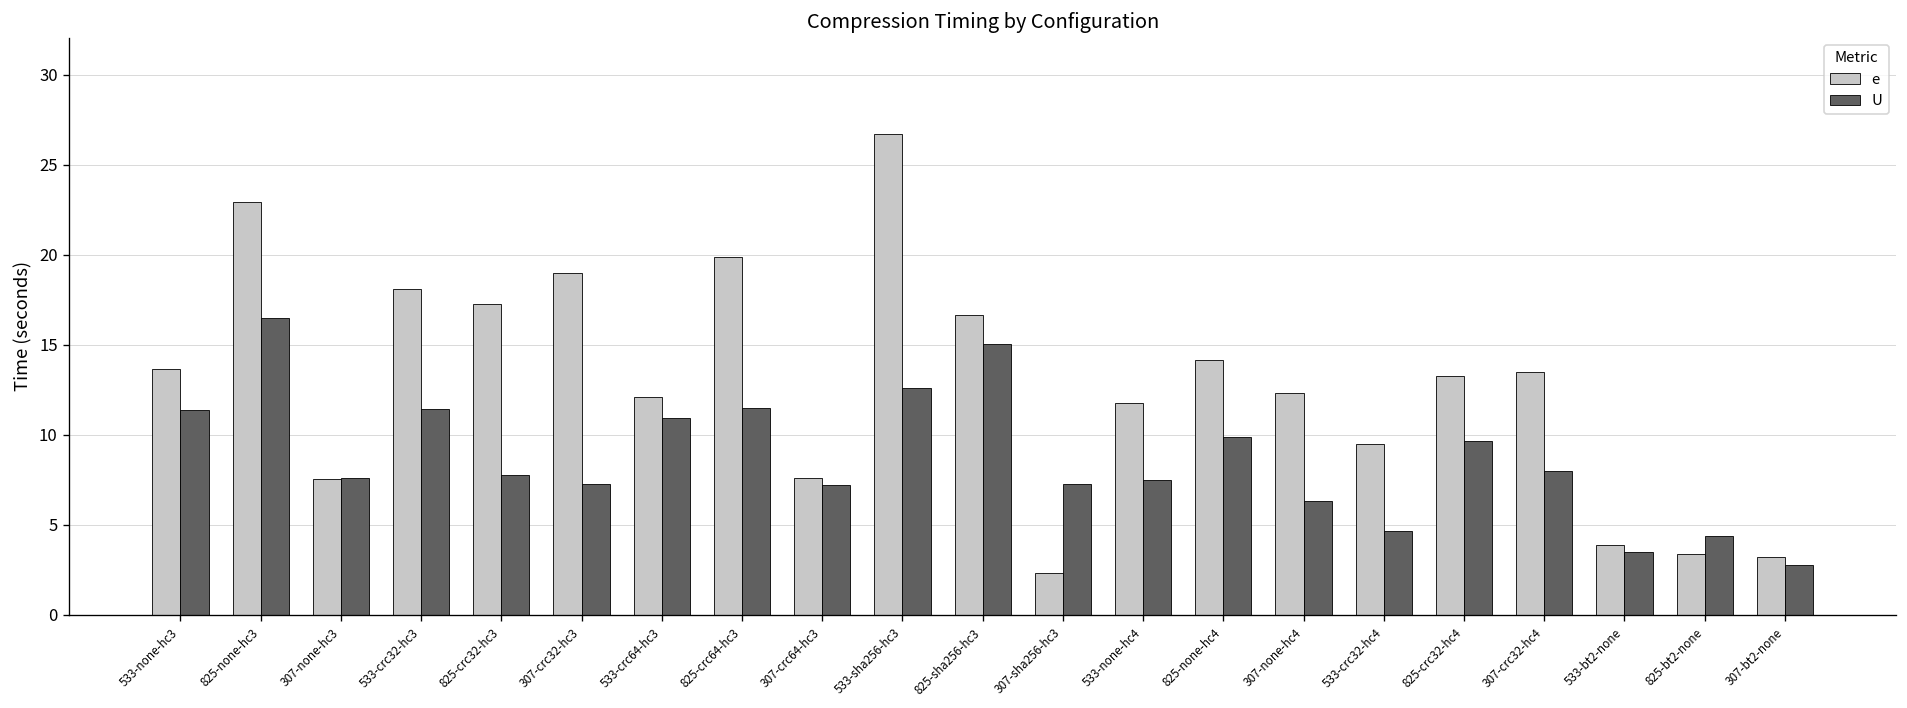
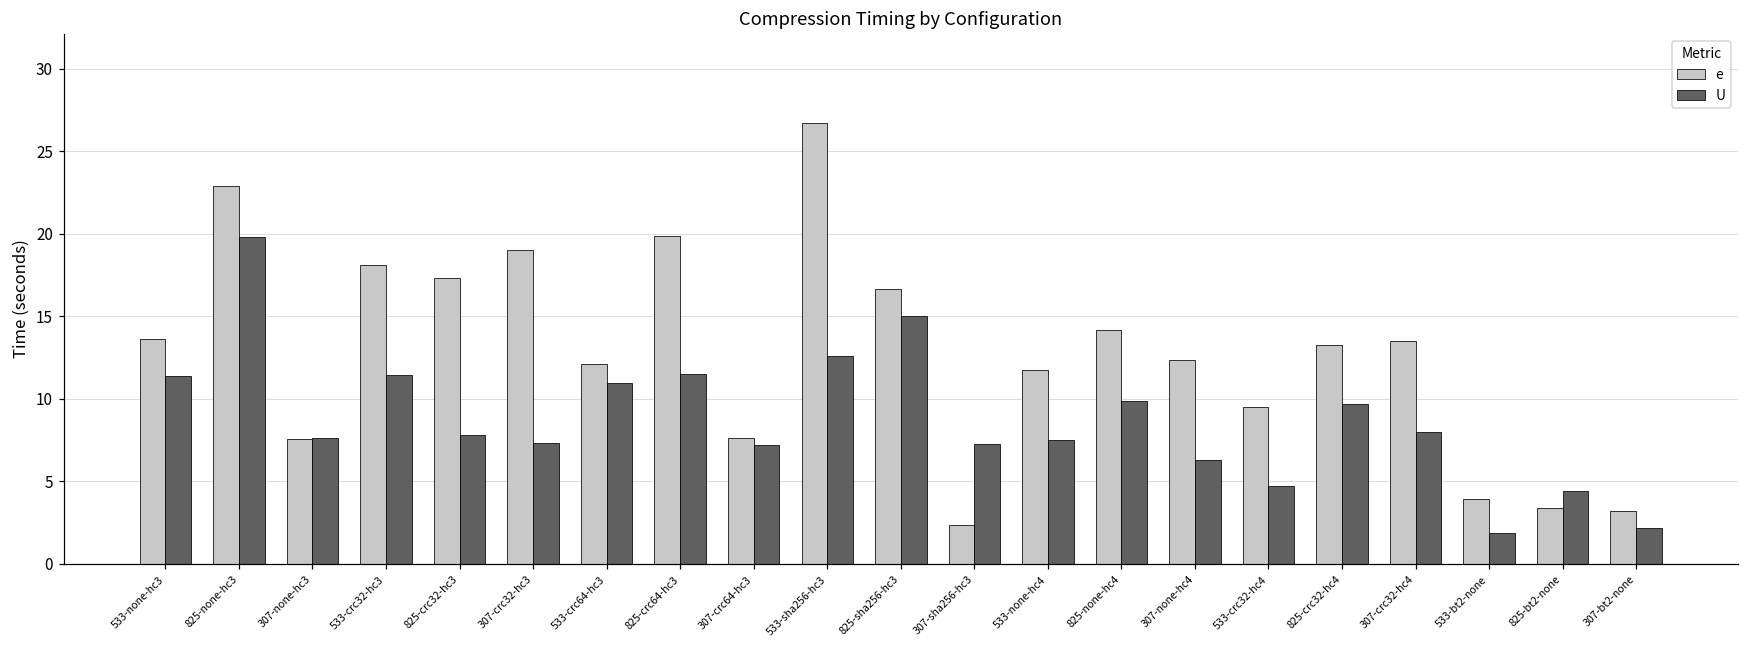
U, 825-none-hc3: 16.5 -> 19.8
U, 533-bt2-none: 3.5 -> 1.9
U, 307-bt2-none: 2.8 -> 2.1
